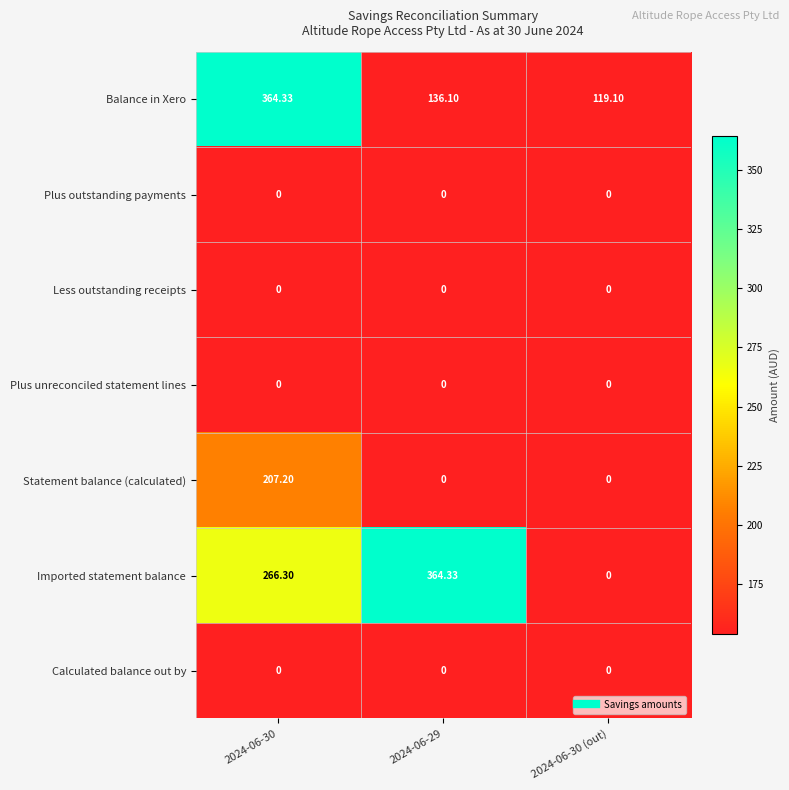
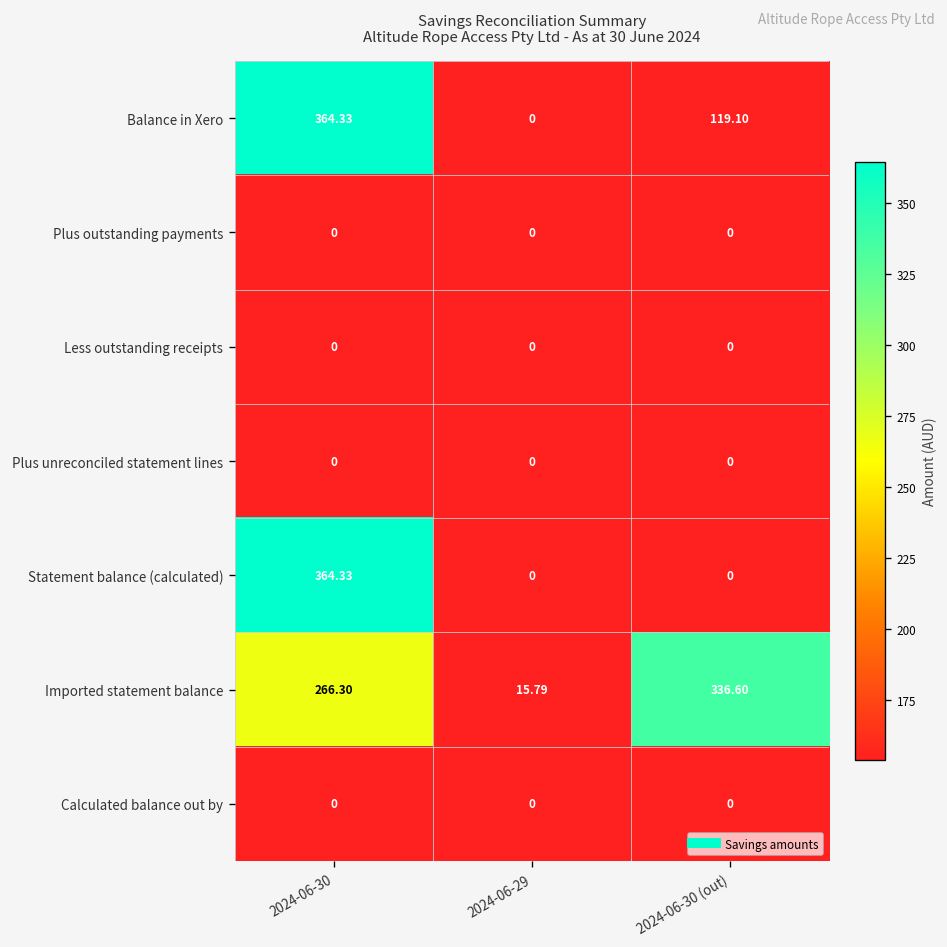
Balance in Xero, 2024-06-29: 136.10 -> 0
Statement balance (calculated), 2024-06-30: 207.20 -> 364.33
Imported statement balance, 2024-06-29: 364.33 -> 15.79
Imported statement balance, 2024-06-30 (out): 0 -> 336.60
